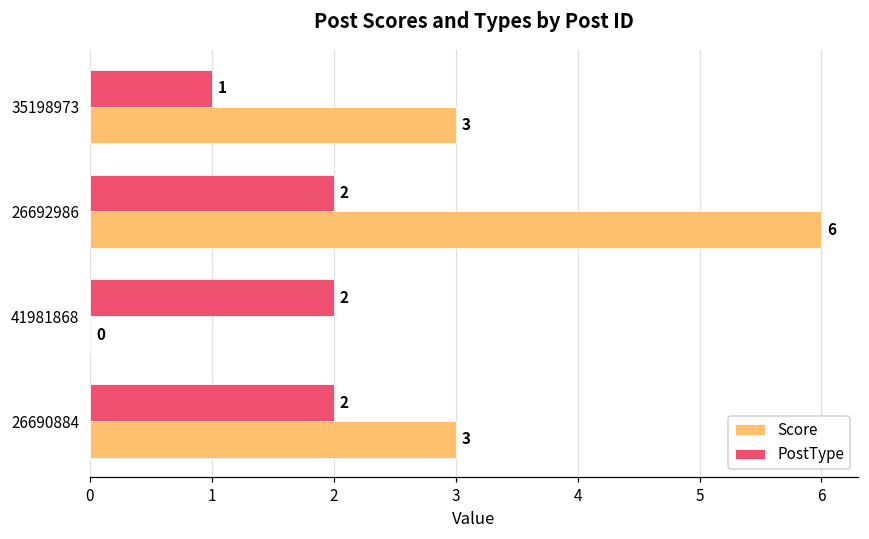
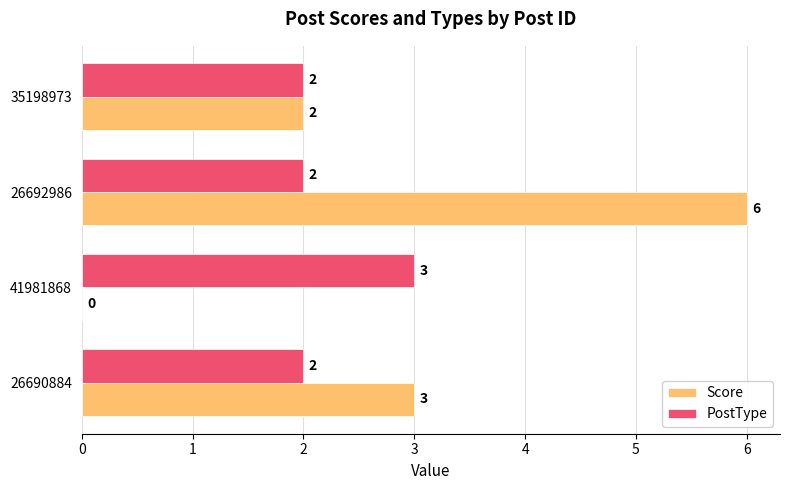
PostType, 35198973: 1 -> 2
Score, 35198973: 3 -> 2
PostType, 41981868: 2 -> 3
